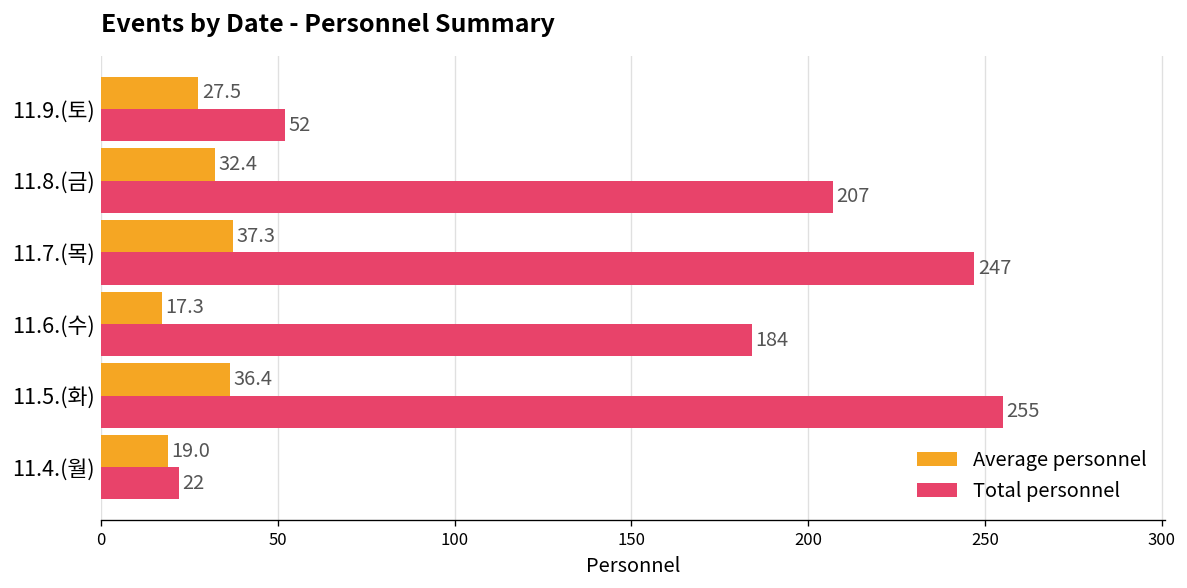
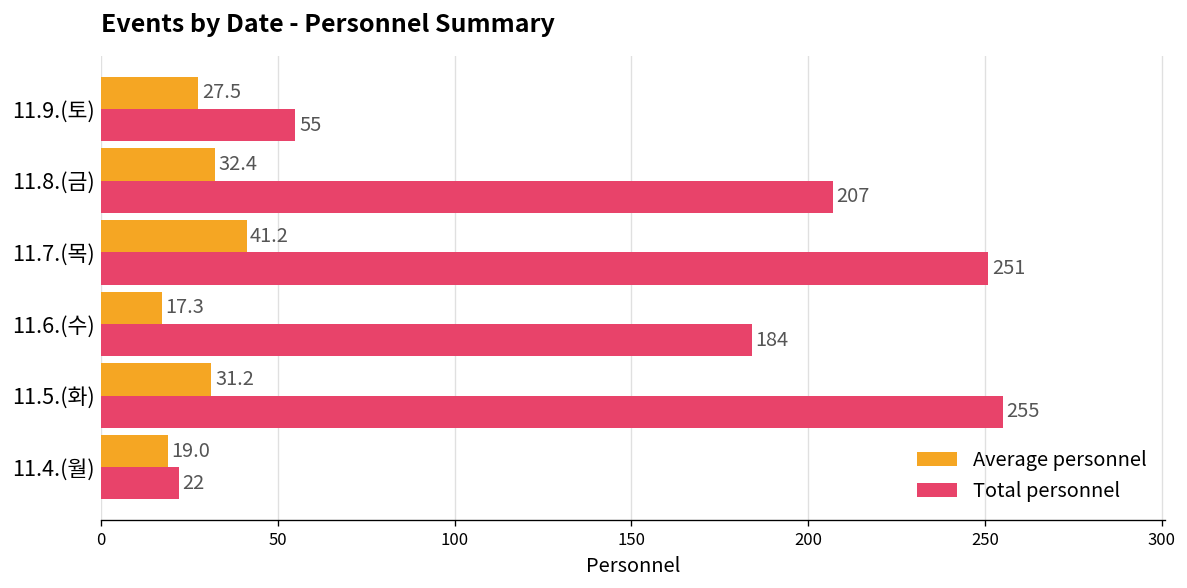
Total personnel, 11.9.(토): 52 -> 55
Average personnel, 11.7.(목): 37.3 -> 41.2
Total personnel, 11.7.(목): 247 -> 251
Average personnel, 11.5.(화): 36.4 -> 31.2
